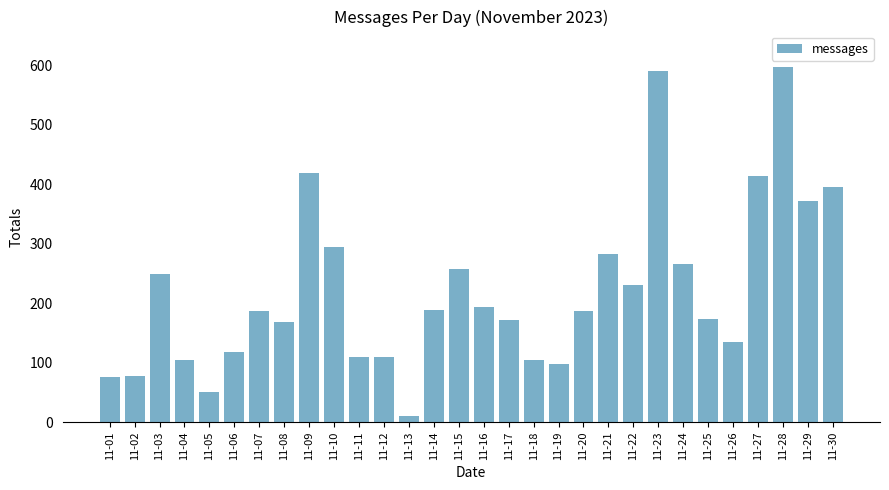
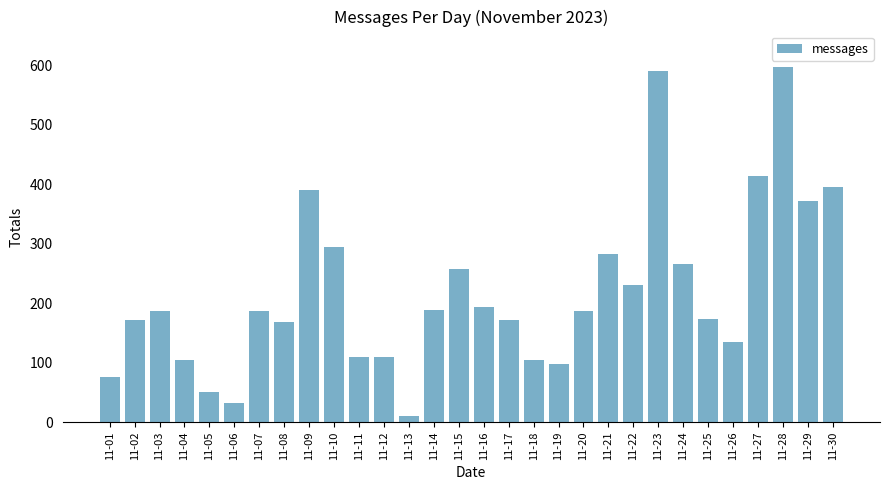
11-02: 80 -> 170
11-03: 250 -> 190
11-06: 120 -> 30
11-09: 420 -> 390
